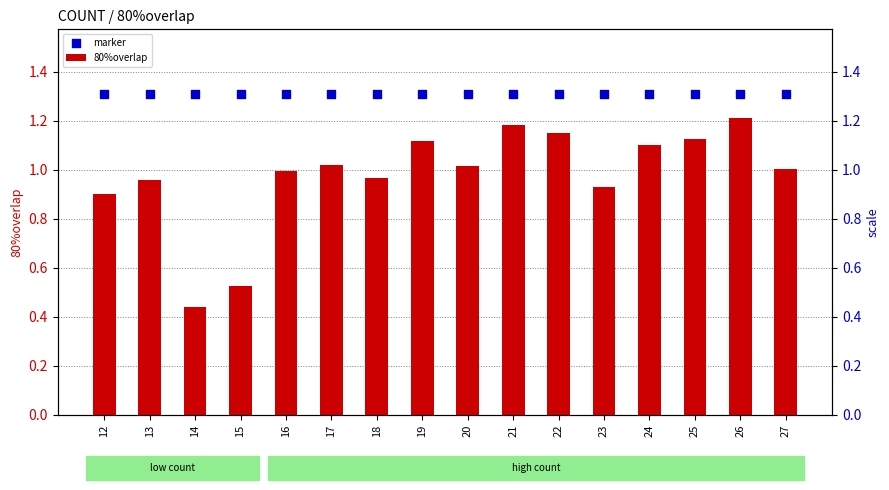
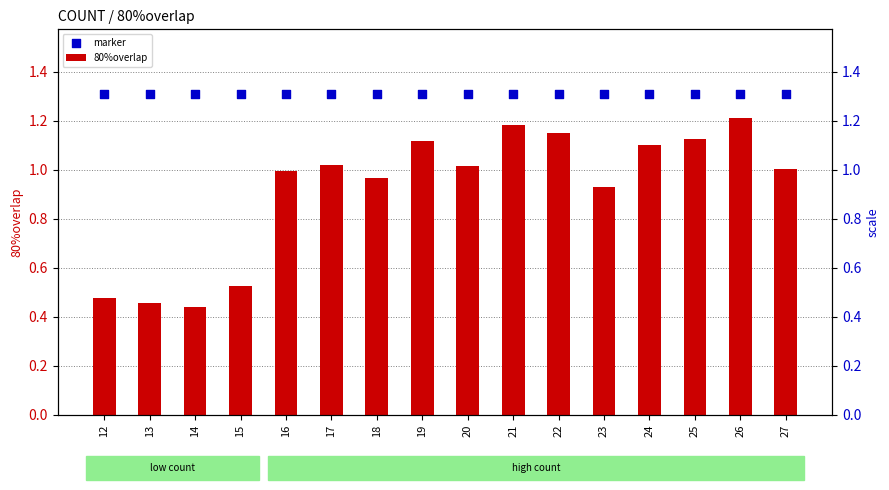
80%overlap, 12: 0.90 -> 0.48
80%overlap, 13: 0.96 -> 0.45
